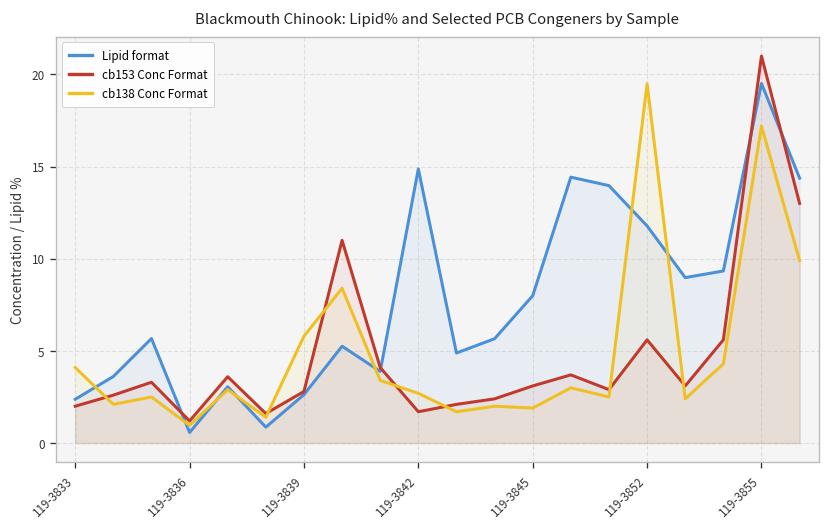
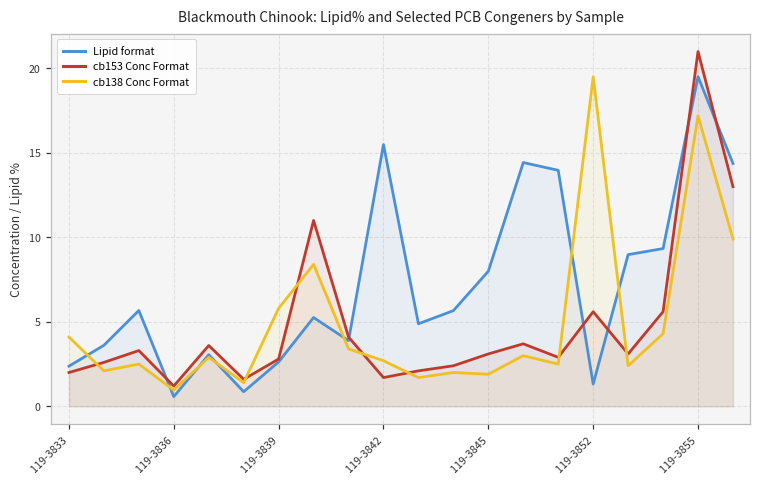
Lipid format, 119-3842: 14.9 -> 15.5
Lipid format, 119-3852: 11.8 -> 1.3
